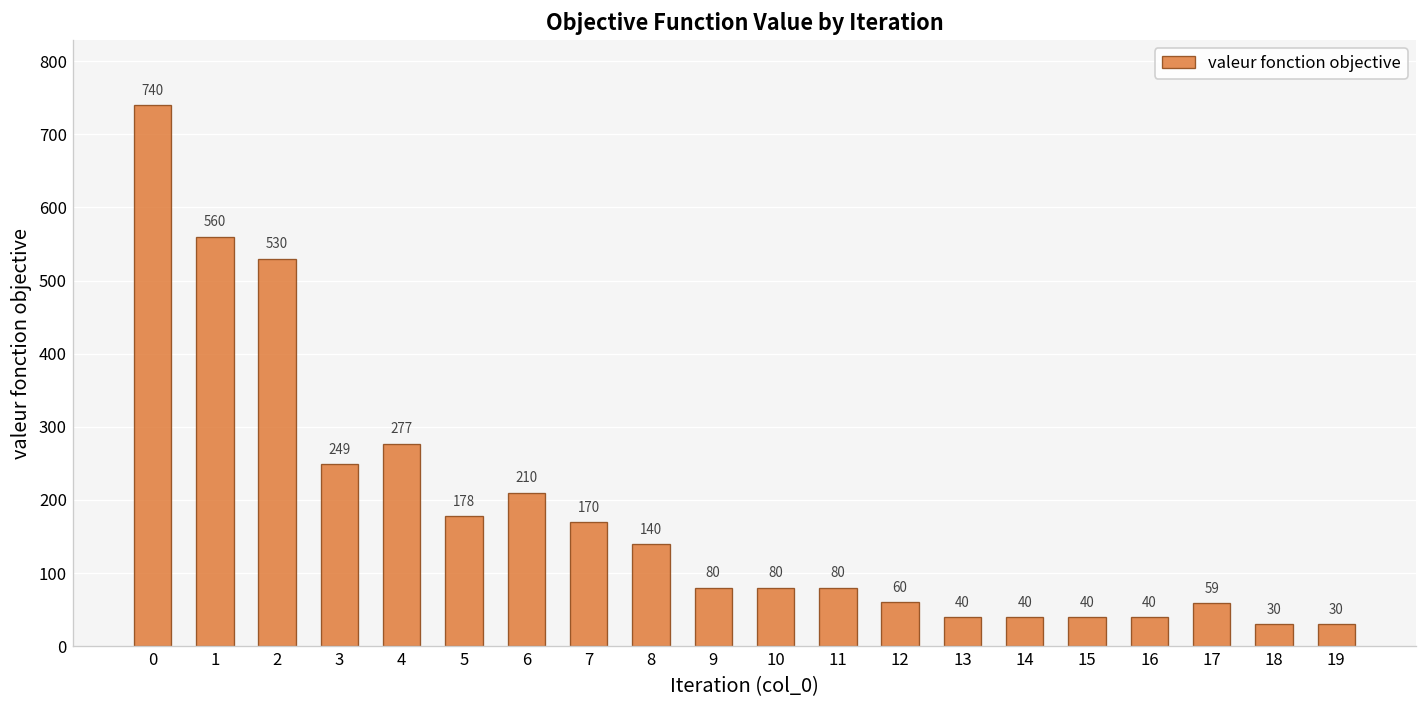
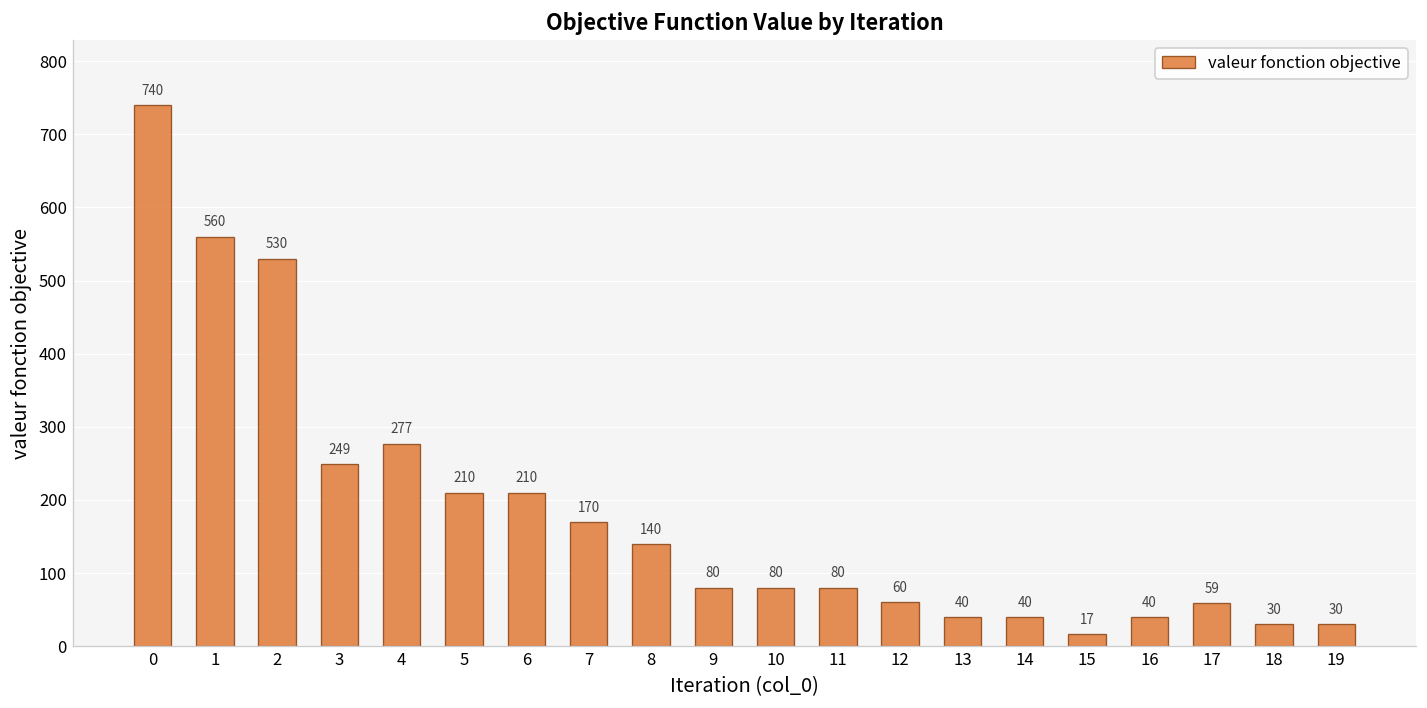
5: 178 -> 210
15: 40 -> 17
